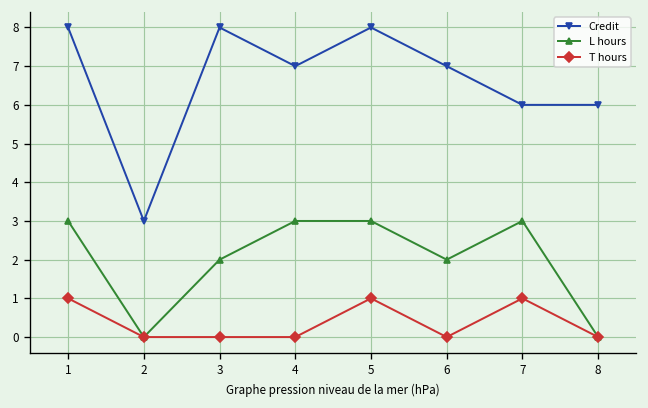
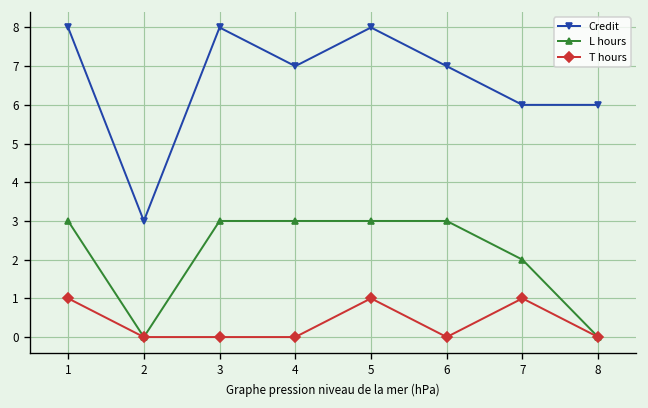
L hours, 3: 2 -> 3
L hours, 6: 2 -> 3
L hours, 7: 3 -> 2
